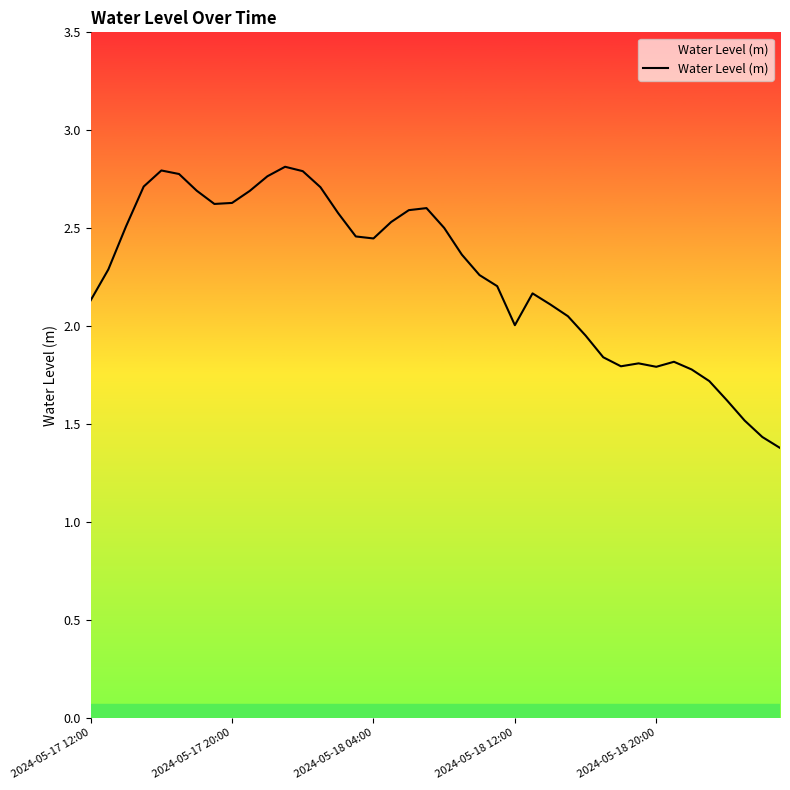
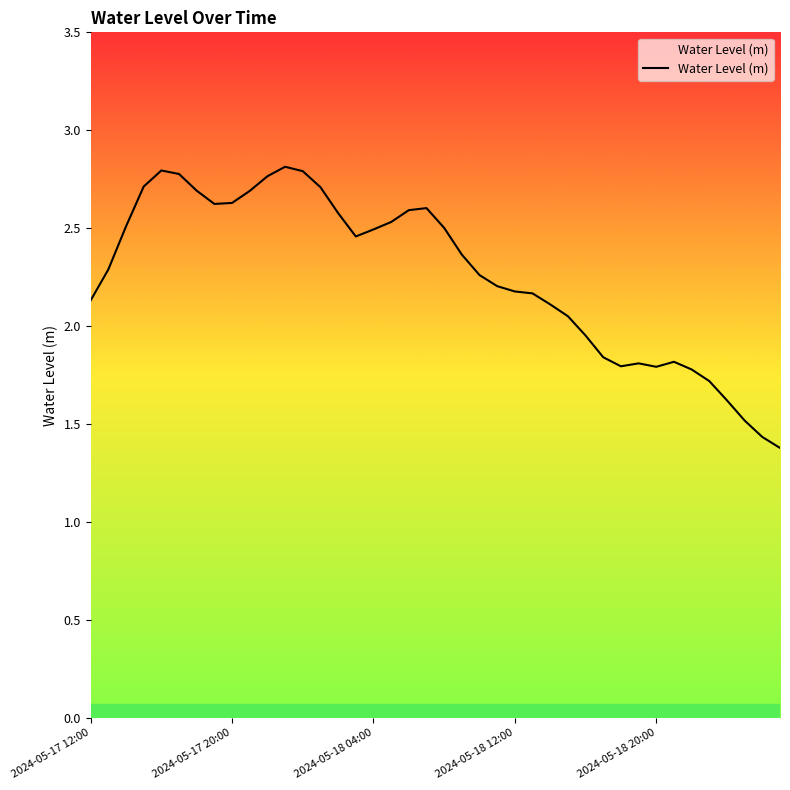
2024-05-18 04:00: 2.45 -> 2.49
2024-05-18 12:00: 2.00 -> 2.18
